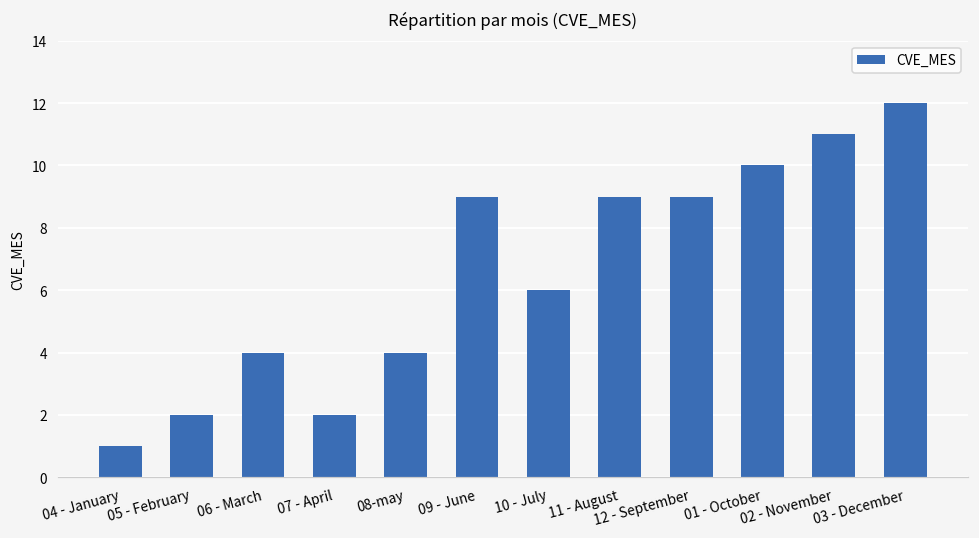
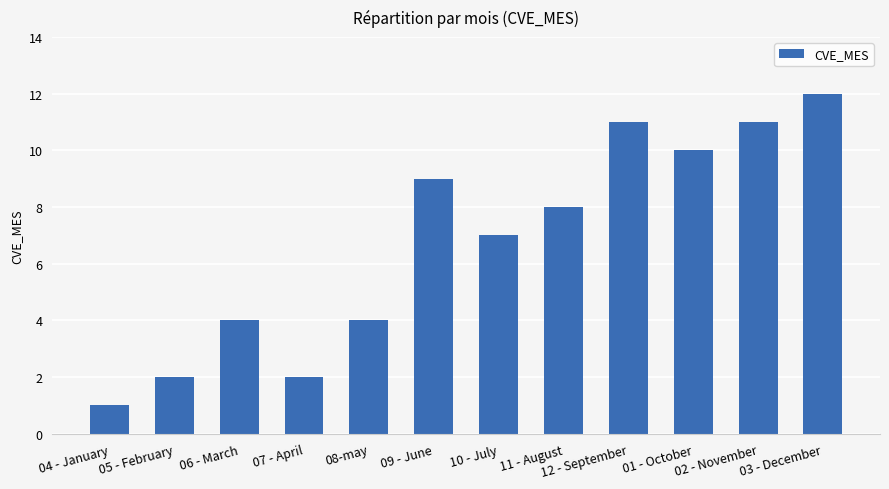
10 - July: 6 -> 7
11 - August: 9 -> 8
12 - September: 9 -> 11
